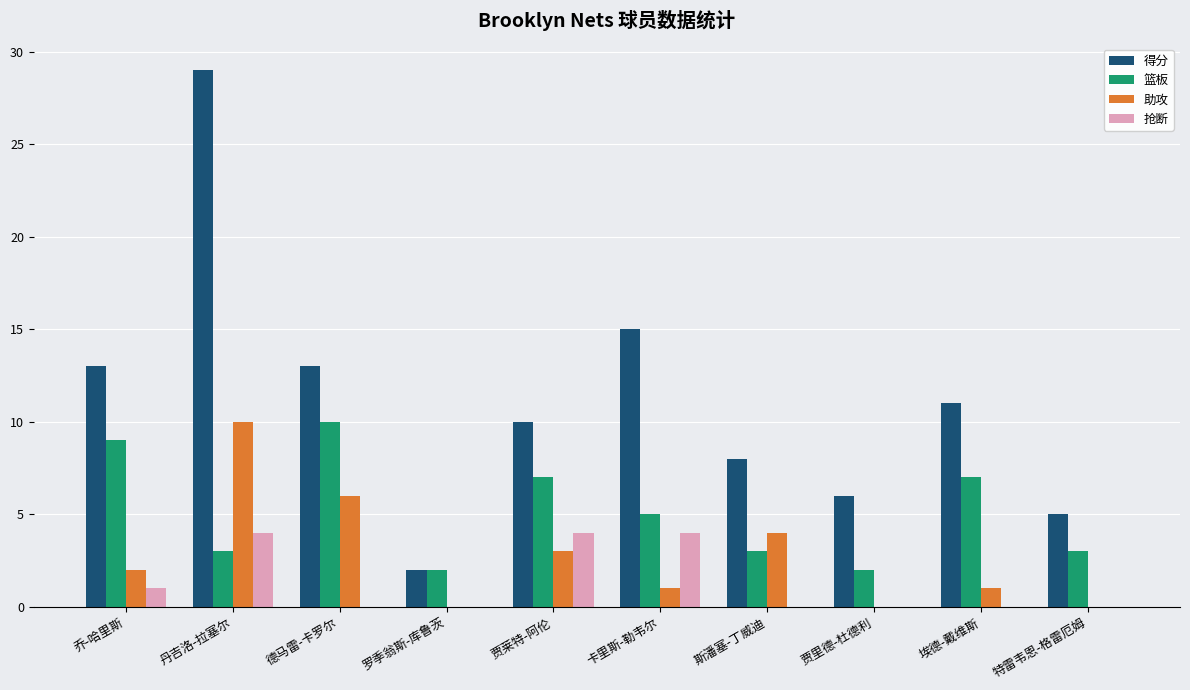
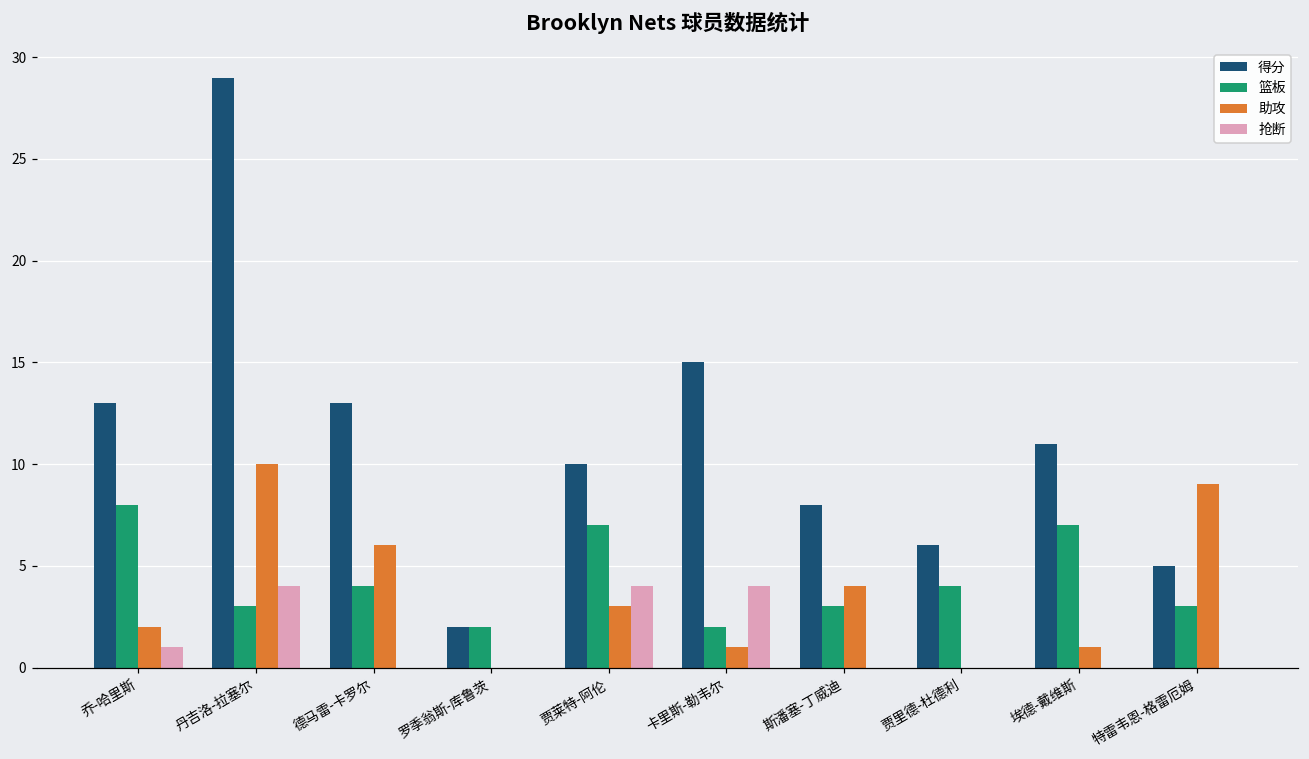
篮板, 乔-哈里斯: 9 -> 8
篮板, 德马雷-卡罗尔: 10 -> 4
篮板, 卡里斯-勒韦尔: 5 -> 2
篮板, 贾里德-杜德利: 2 -> 4
助攻, 特雷韦恩-格雷厄姆: 0 -> 9
